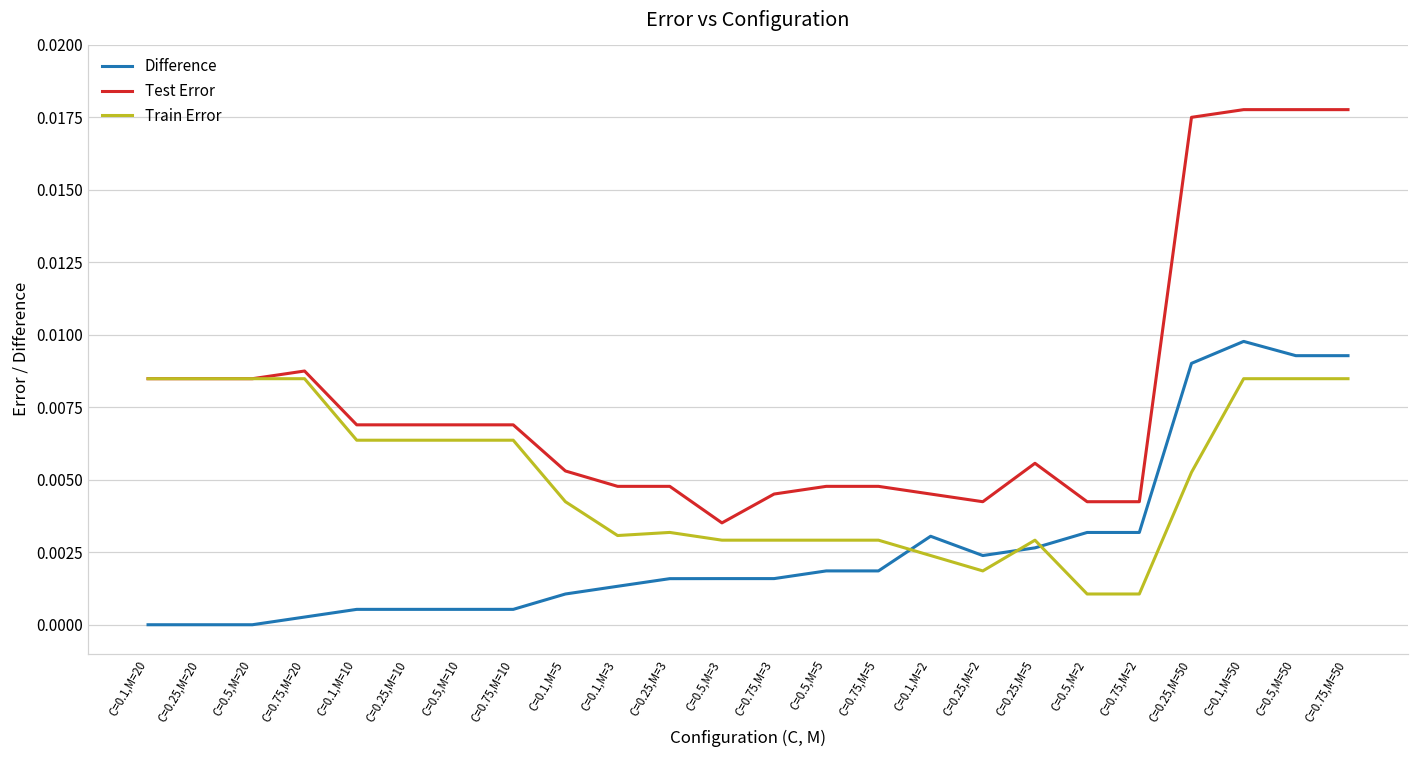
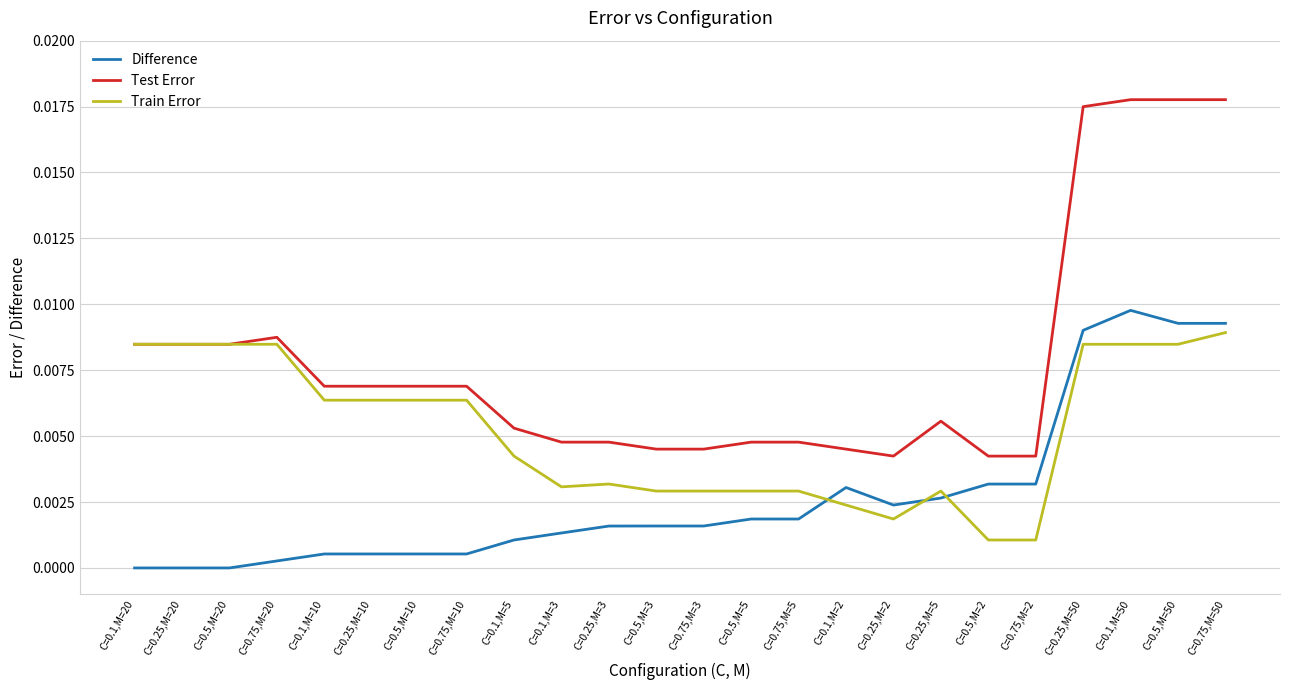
Test Error, C=0.5,M=3: 0.0035 -> 0.0045
Train Error, C=0.25,M=50: 0.0053 -> 0.0085
Train Error, C=0.75,M=50: 0.0085 -> 0.0089
